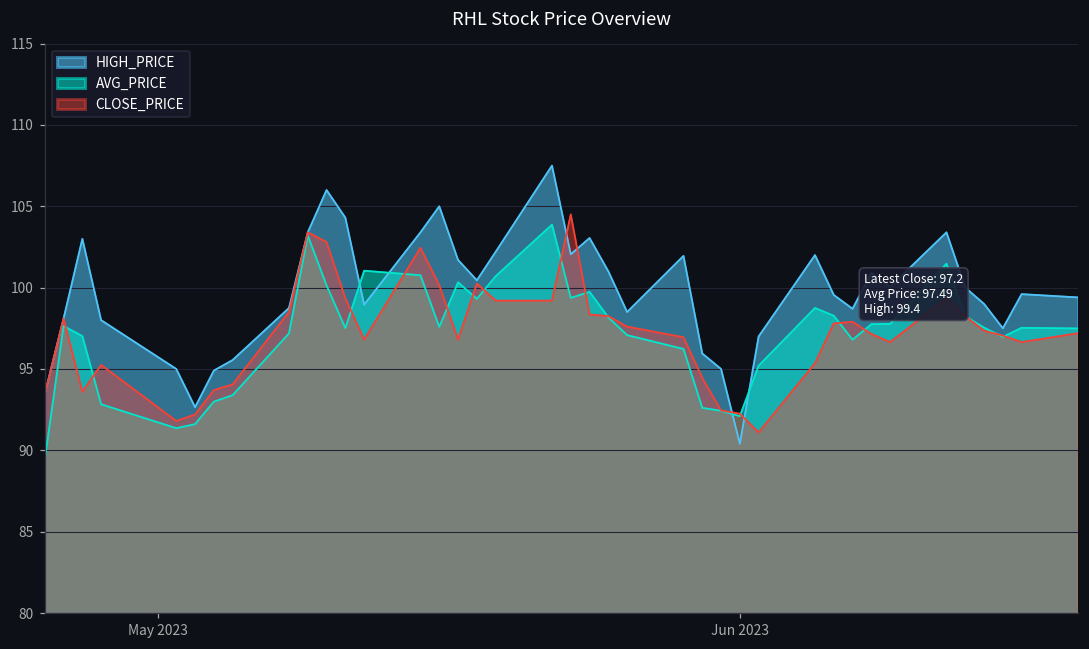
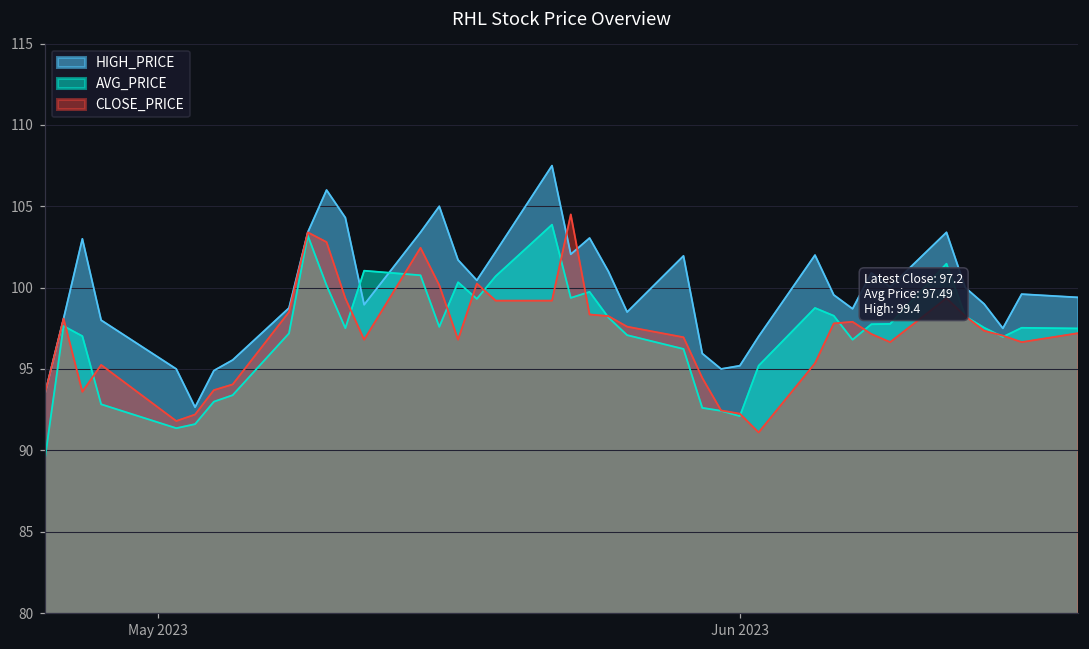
HIGH_PRICE, Jun 2023: 90.4 -> 95.2
